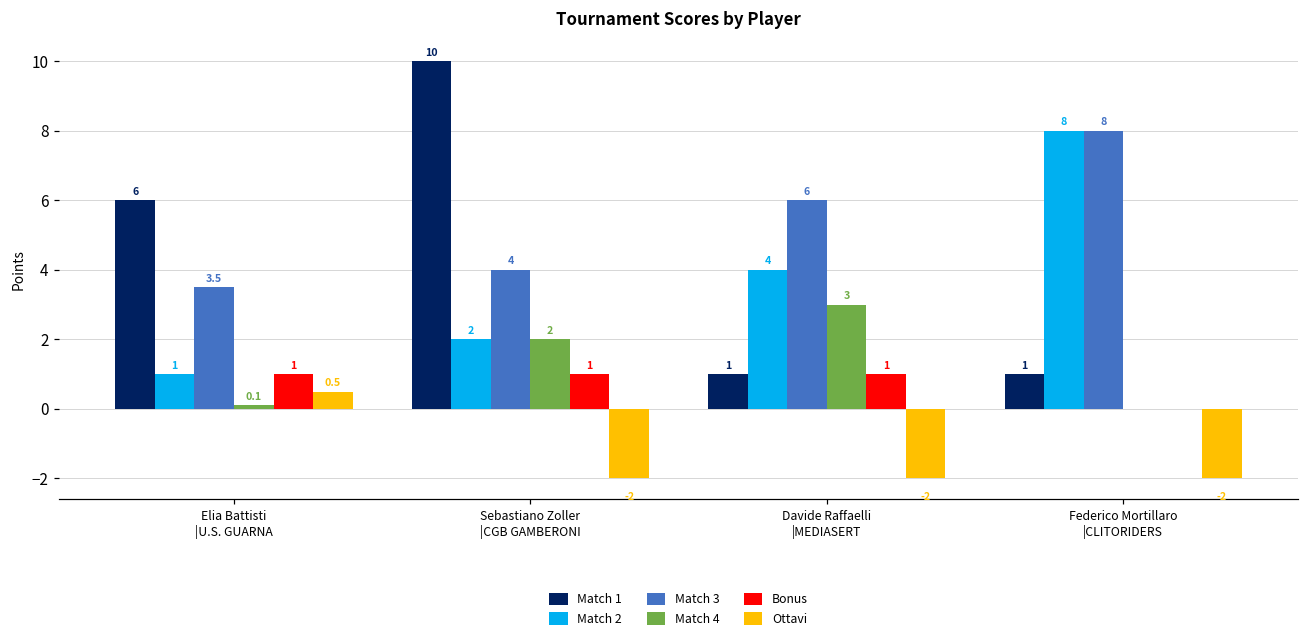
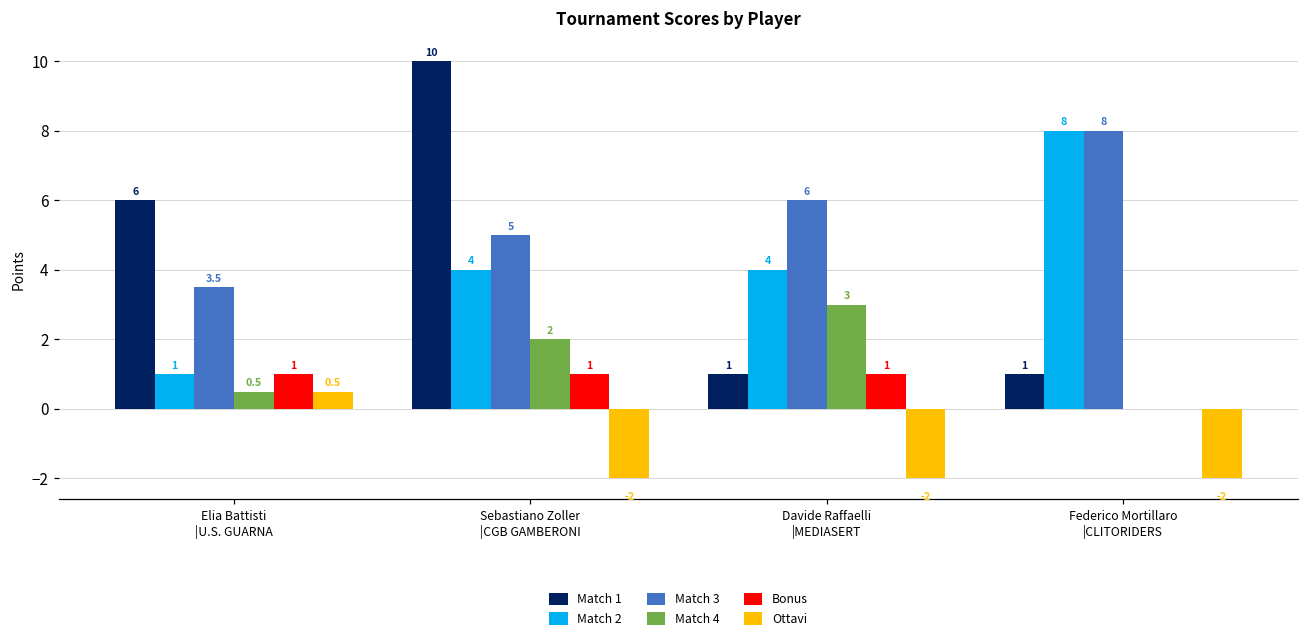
Match 4, Elia Battisti |U.S. GUARNA: 0.1 -> 0.5
Match 2, Sebastiano Zoller |CGB GAMBERONI: 2 -> 4
Match 3, Sebastiano Zoller |CGB GAMBERONI: 4 -> 5
